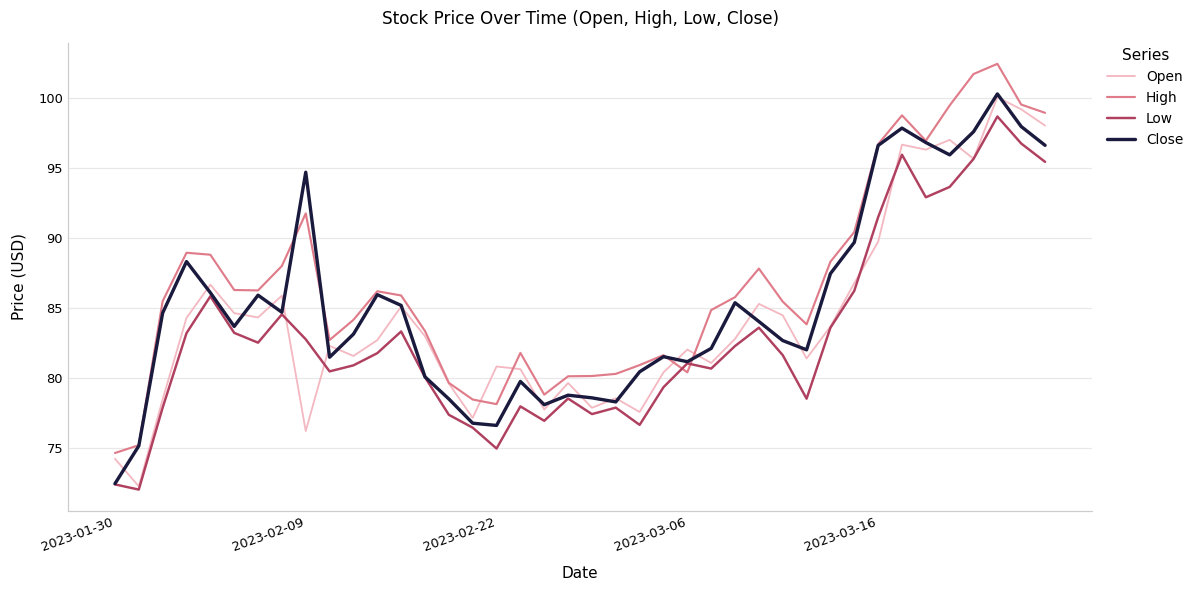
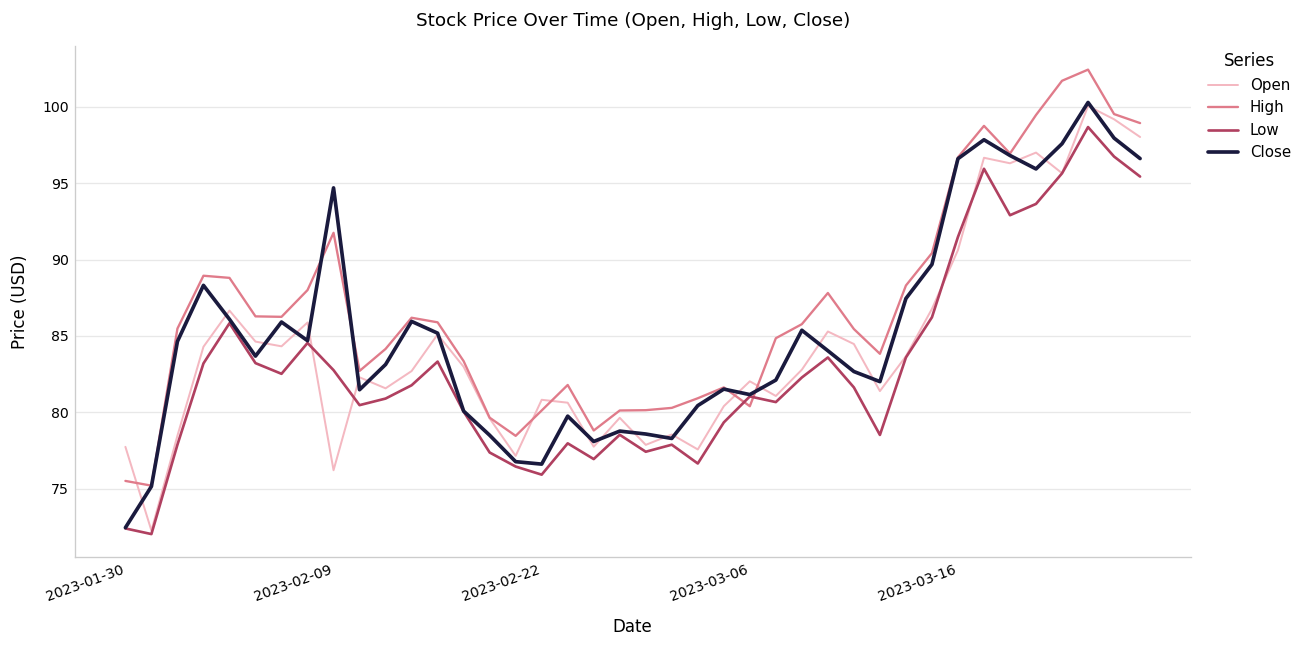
Open, 2023-01-30: 74.2 -> 77.7
High, 2023-01-30: 74.6 -> 75.5
High, 2023-02-22: 78.1 -> 80.1
Low, 2023-02-22: 75.0 -> 75.9
Open, 2023-03-16: 89.7 -> 90.6
